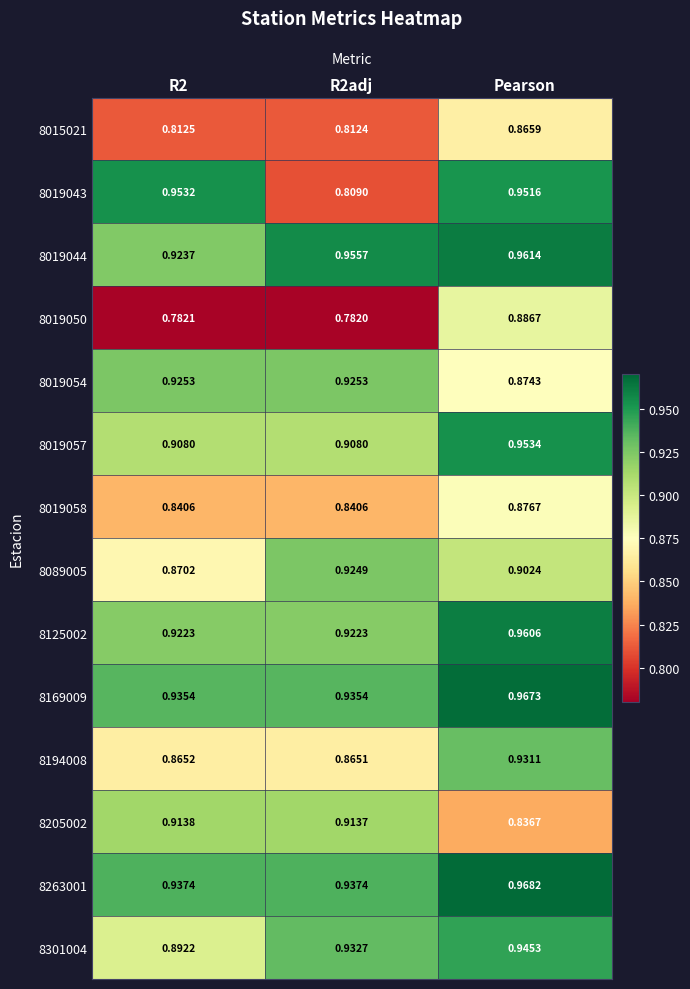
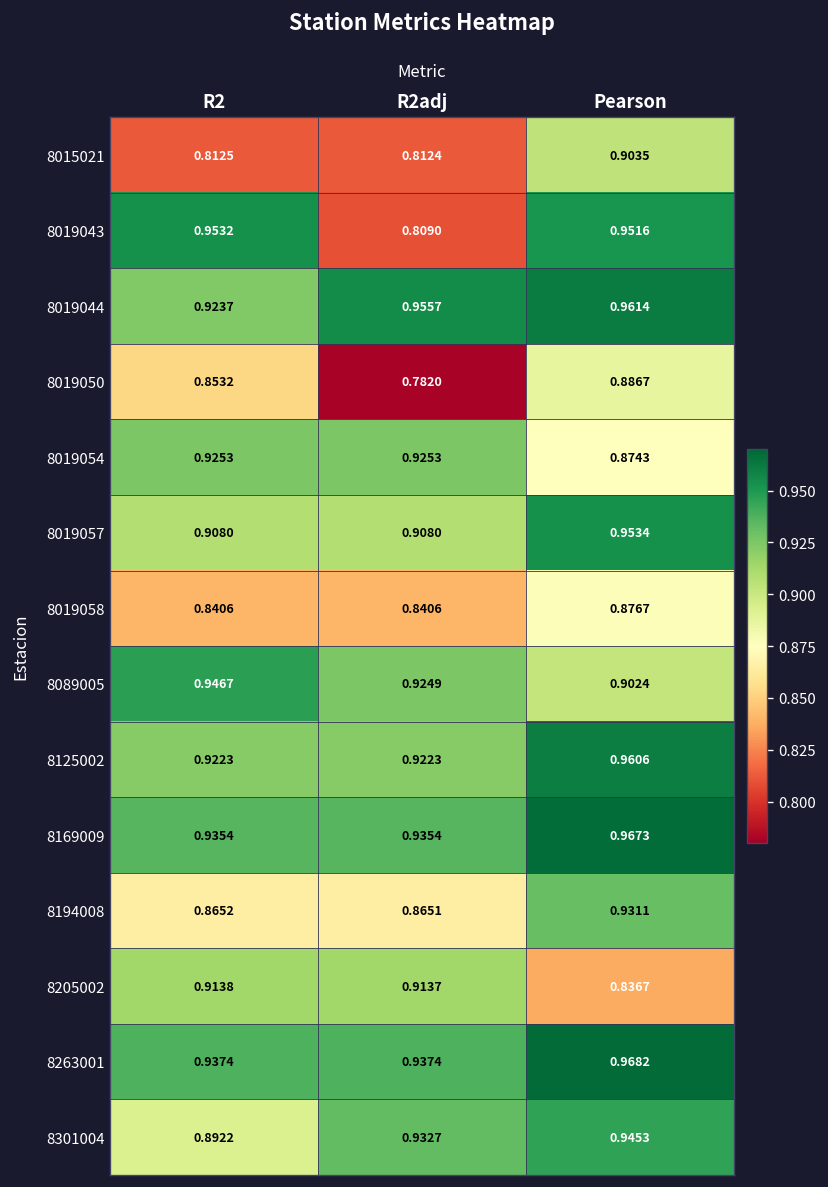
8015021, Pearson: 0.8659 -> 0.9035
8019050, R2: 0.7821 -> 0.8532
8089005, R2: 0.8702 -> 0.9467
